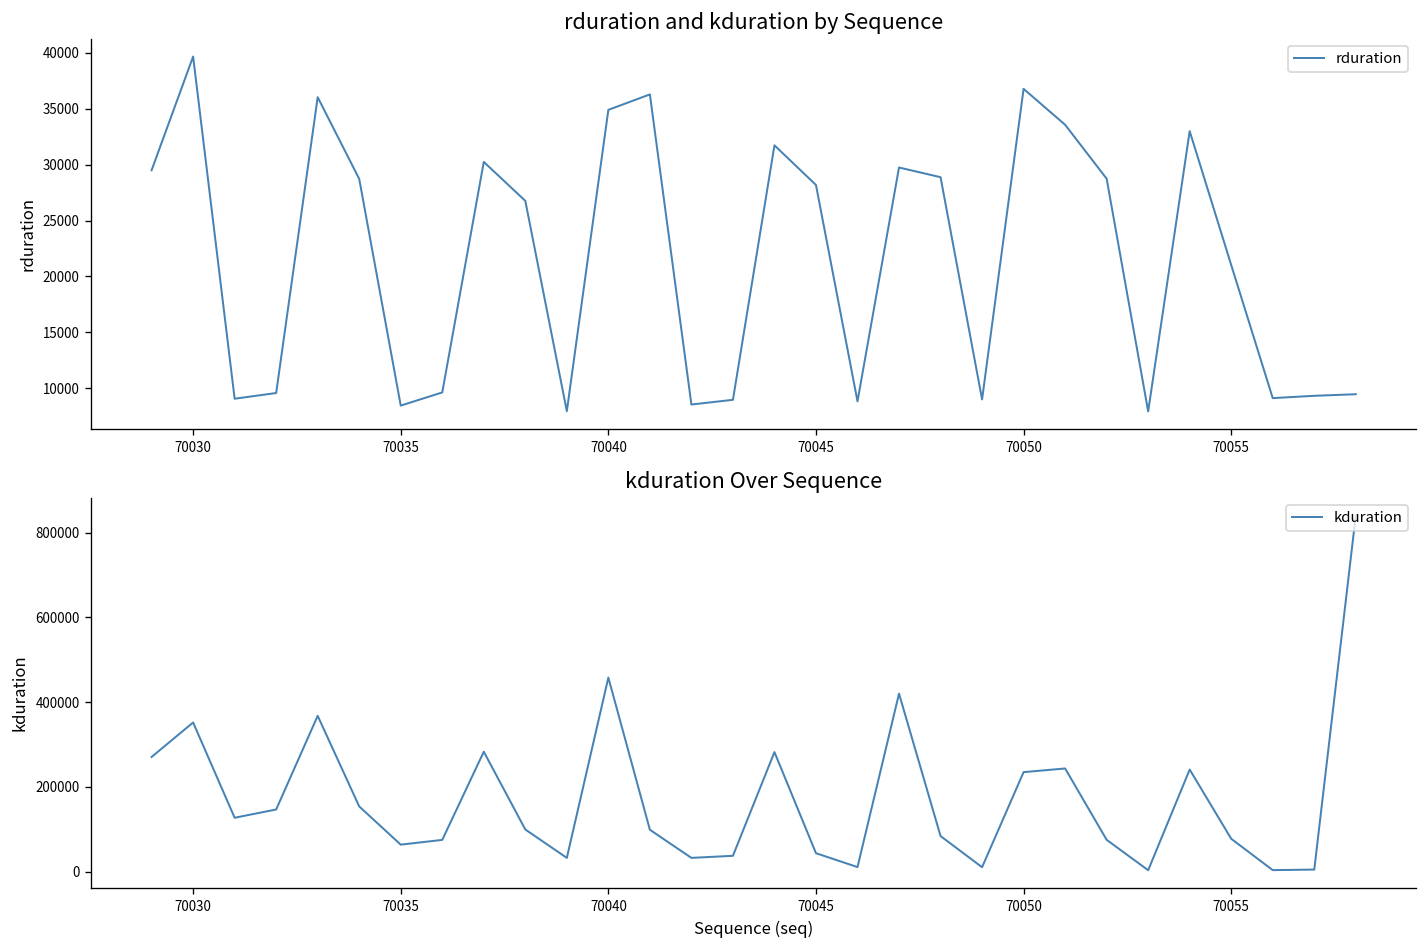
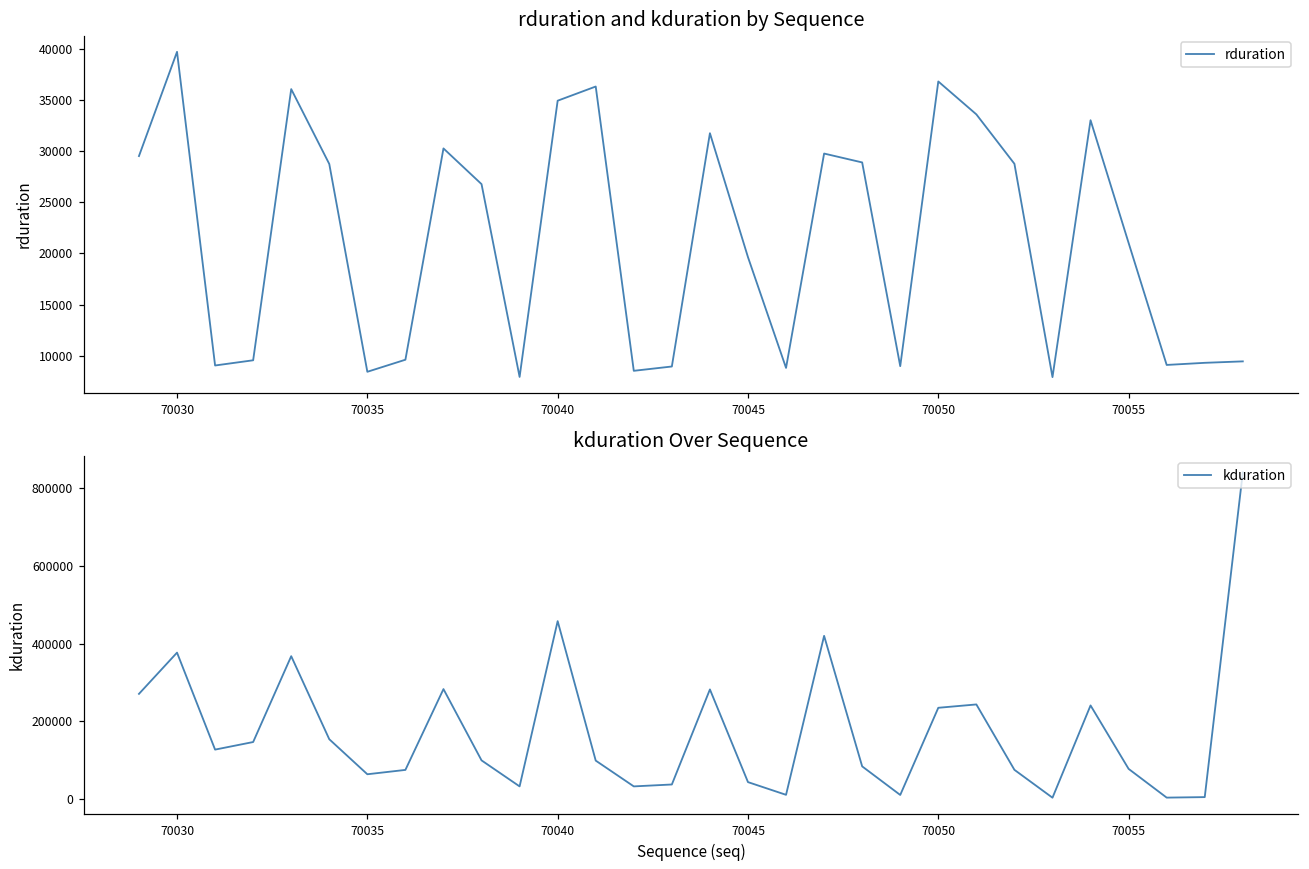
rduration and kduration by Sequence, 70045: 28000 -> 20000
kduration Over Sequence, 70030: 350000 -> 380000
